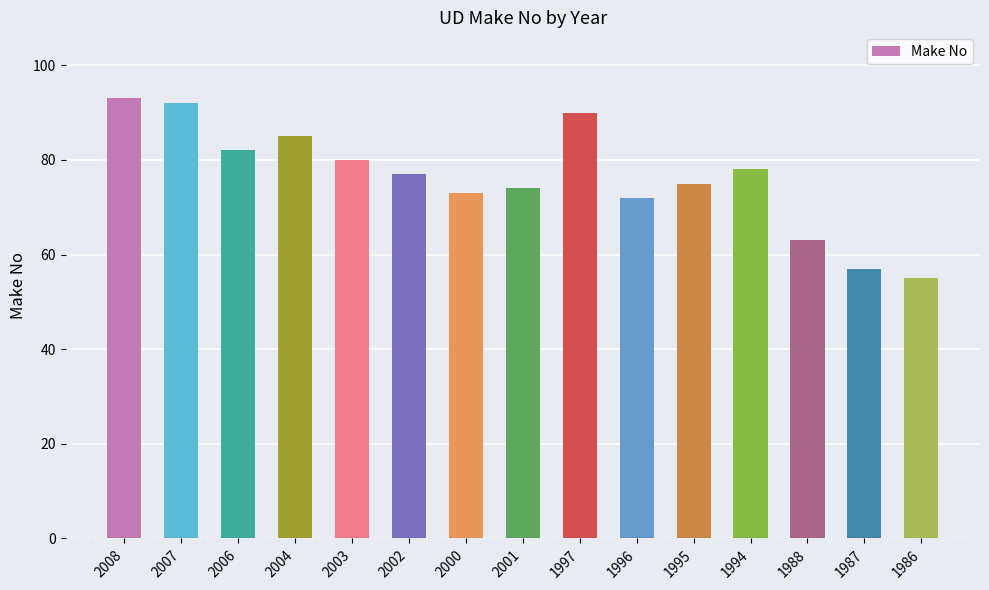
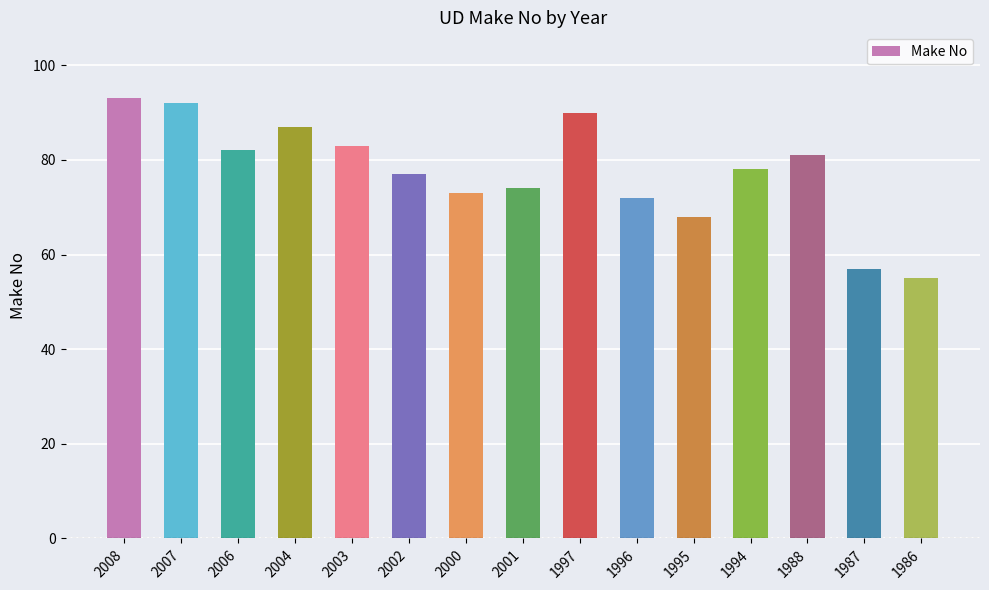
2004: 85 -> 87
2003: 80 -> 83
1995: 75 -> 68
1988: 63 -> 81
